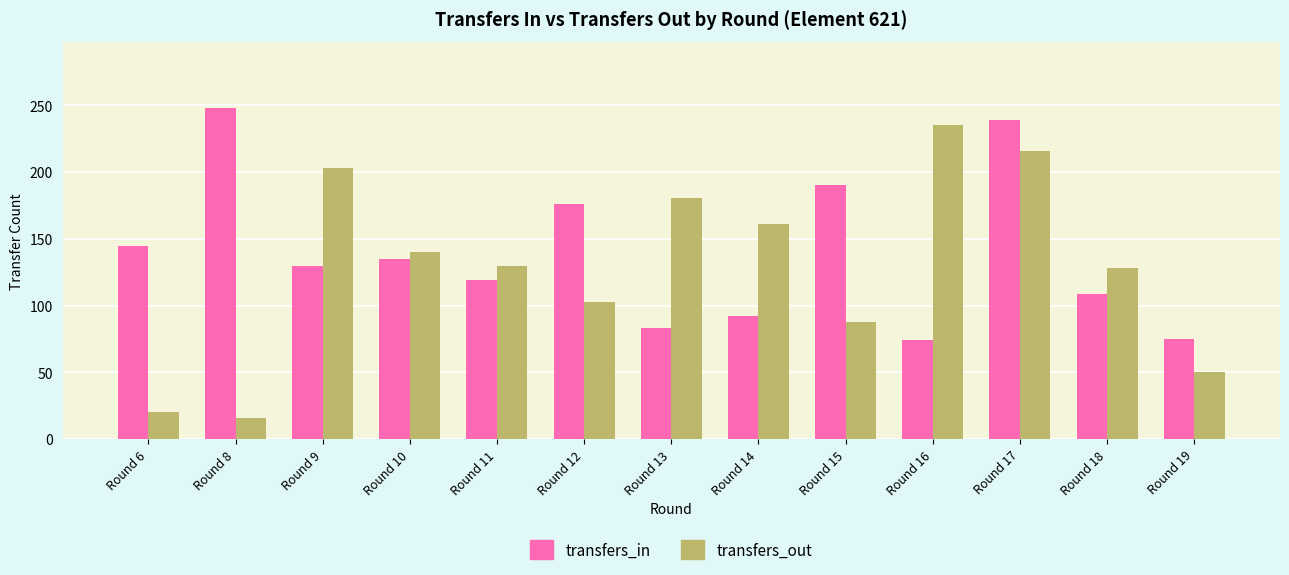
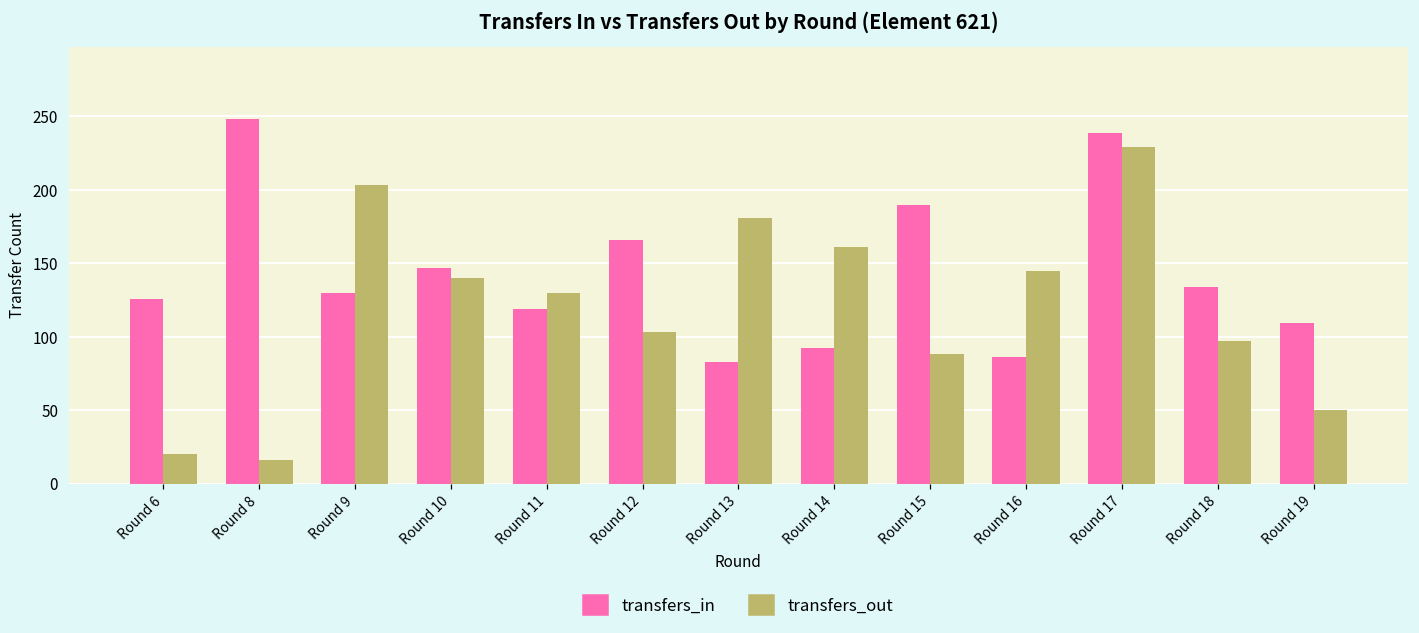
transfers_in, Round 6: 145 -> 126
transfers_in, Round 10: 135 -> 147
transfers_in, Round 12: 176 -> 166
transfers_in, Round 16: 74 -> 86
transfers_out, Round 16: 235 -> 145
transfers_out, Round 17: 216 -> 229
transfers_in, Round 18: 109 -> 134
transfers_out, Round 18: 128 -> 97
transfers_in, Round 19: 75 -> 109
